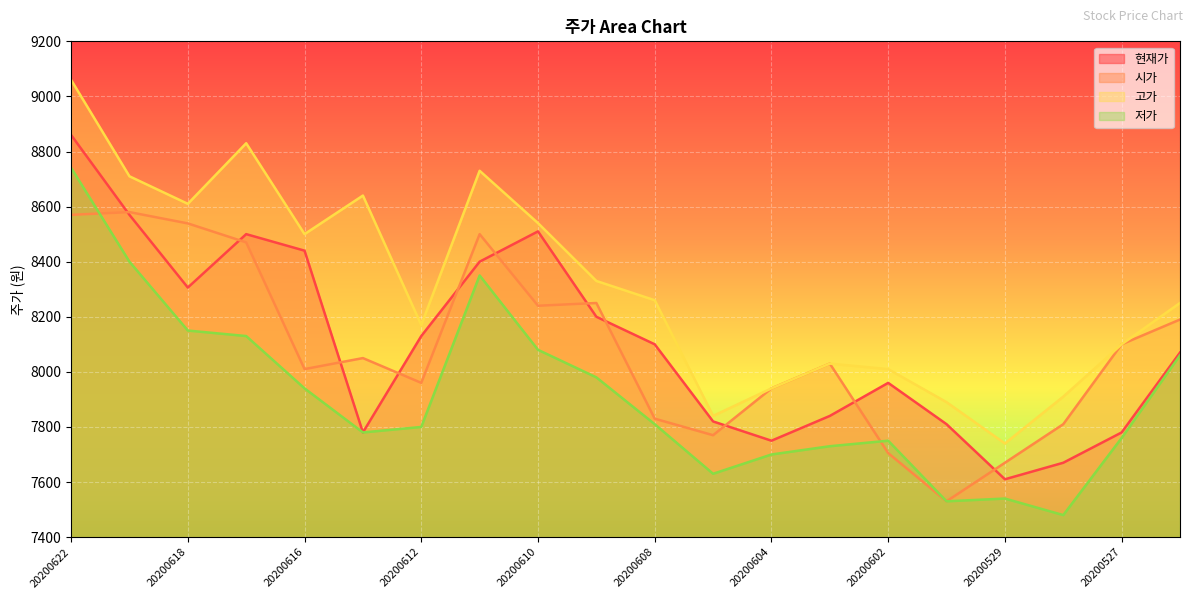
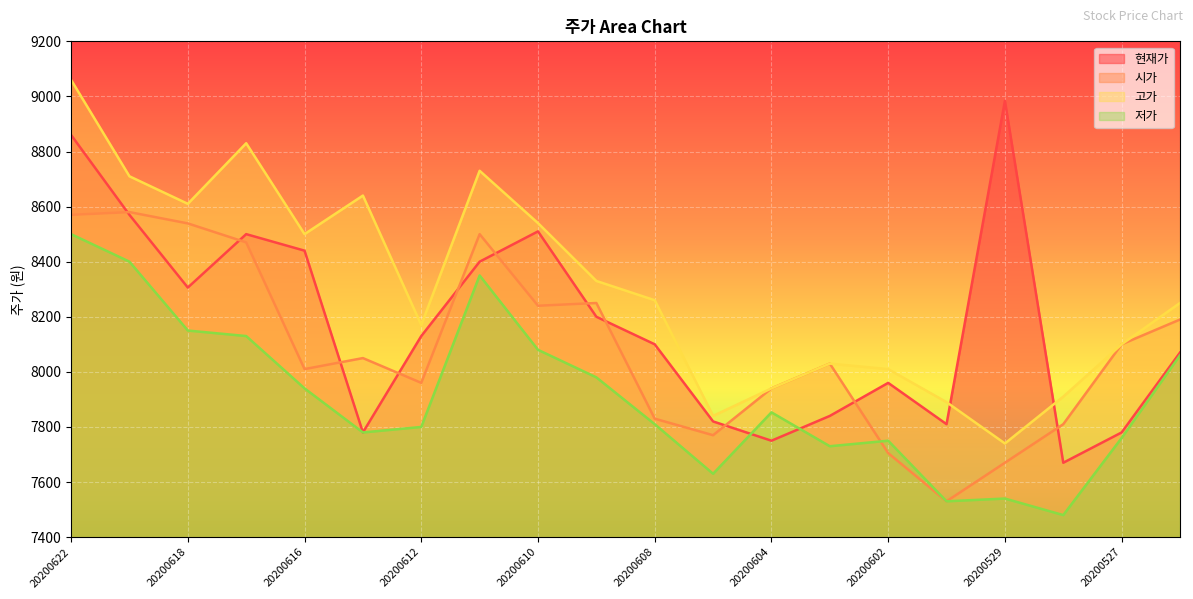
저가, 20200622: 8740 -> 8500
저가, 20200604: 7700 -> 7850
현재가, 20200529: 7610 -> 8980
